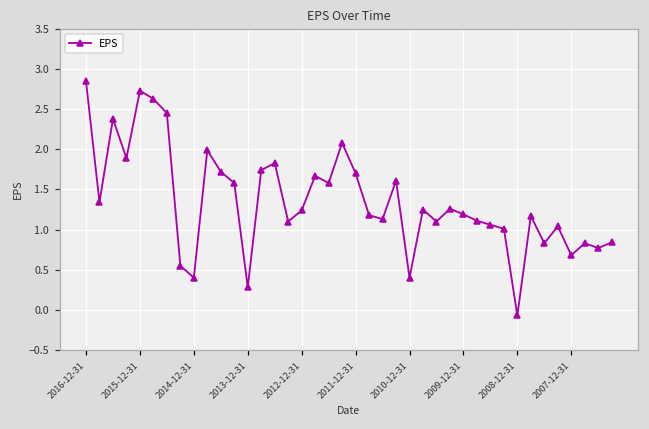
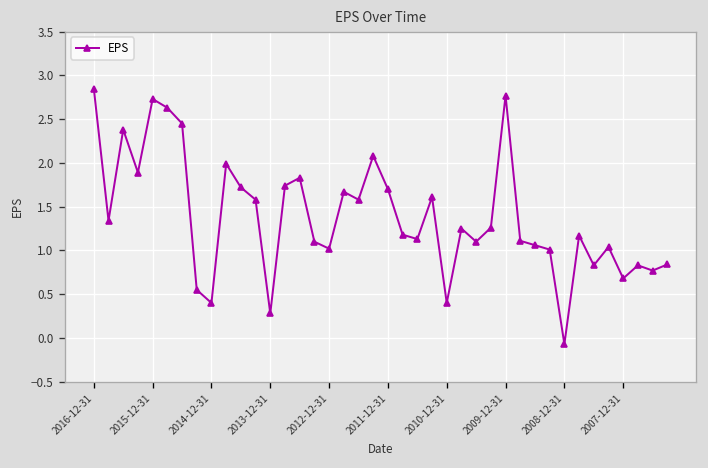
2012-12-31: 1.2 -> 1.0
2009-12-31: 1.2 -> 2.8
